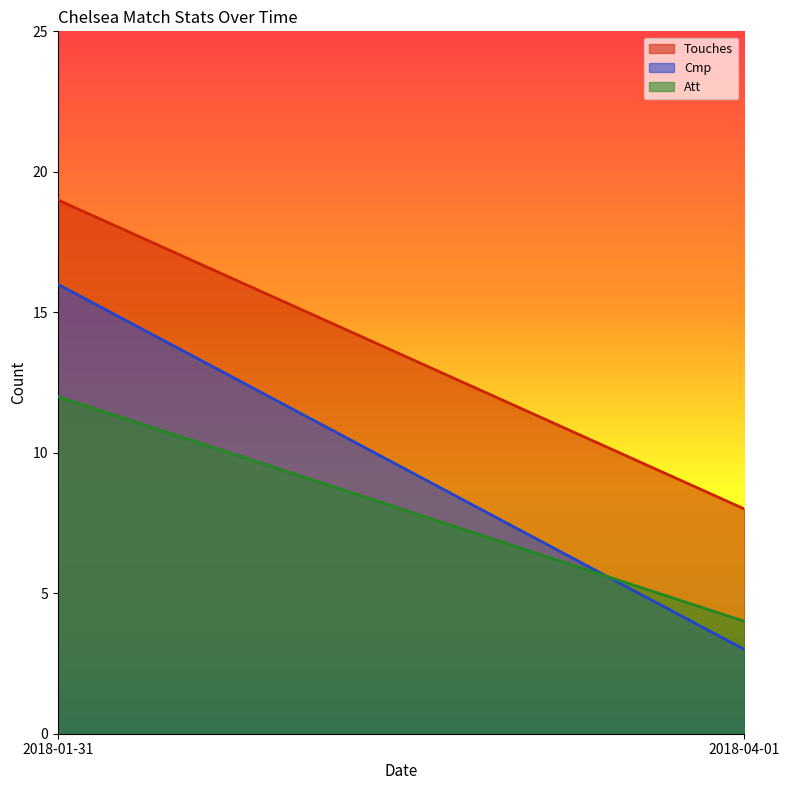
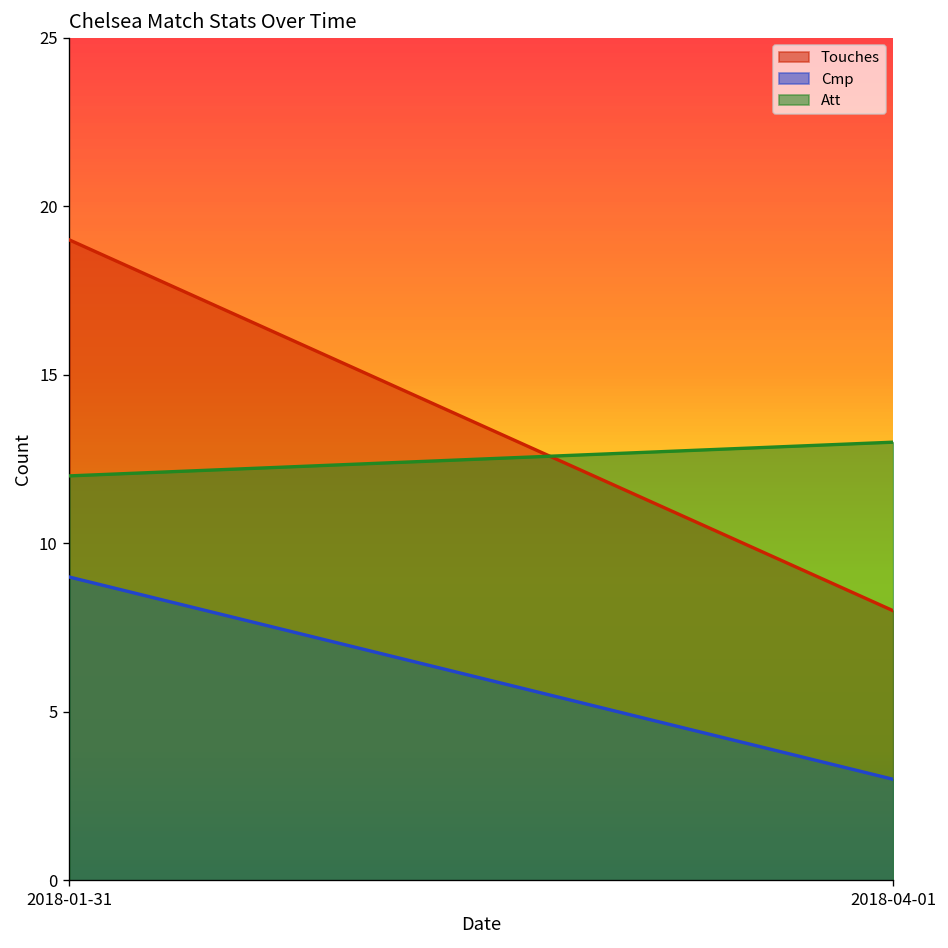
Cmp, 2018-01-31: 16 -> 9
Att, 2018-04-01: 4 -> 13
